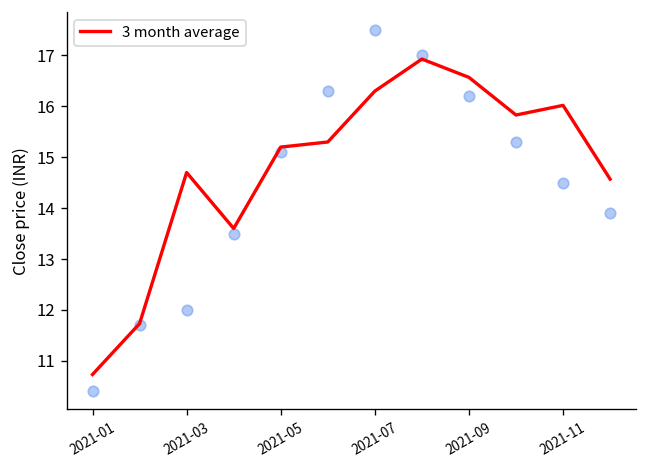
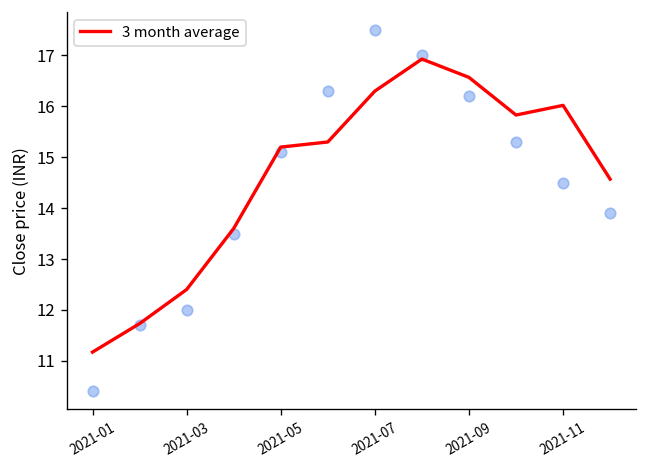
3 month average, 2021-01: 10.7 -> 11.2
3 month average, 2021-03: 14.7 -> 12.4
